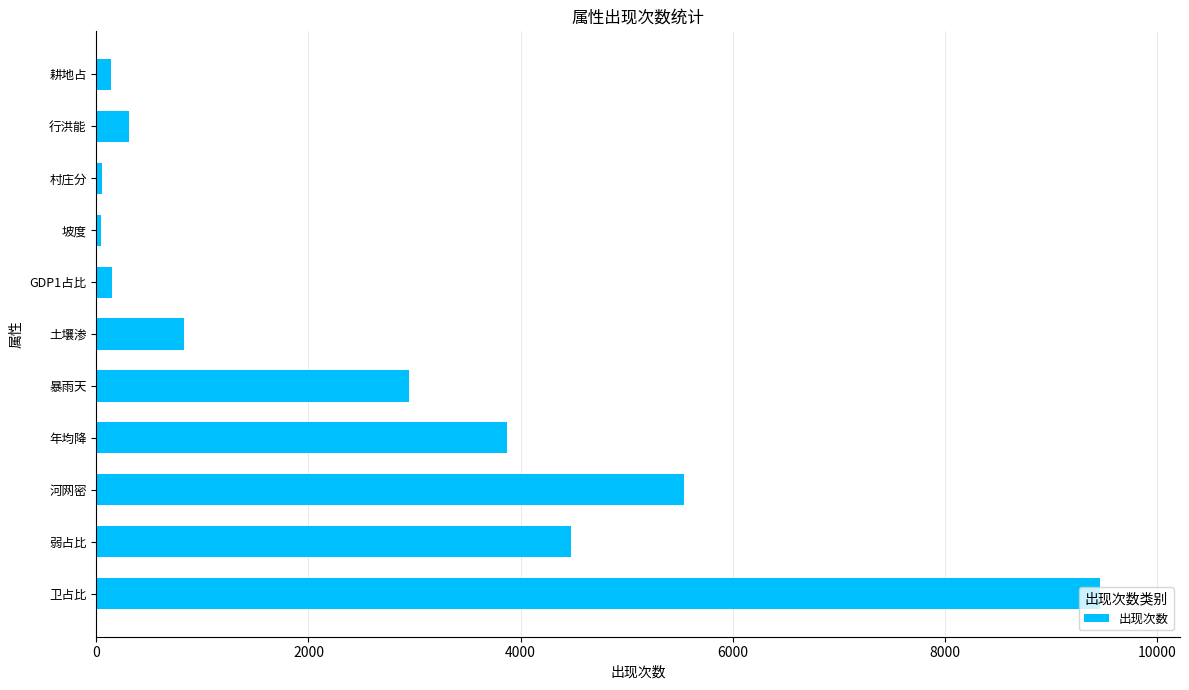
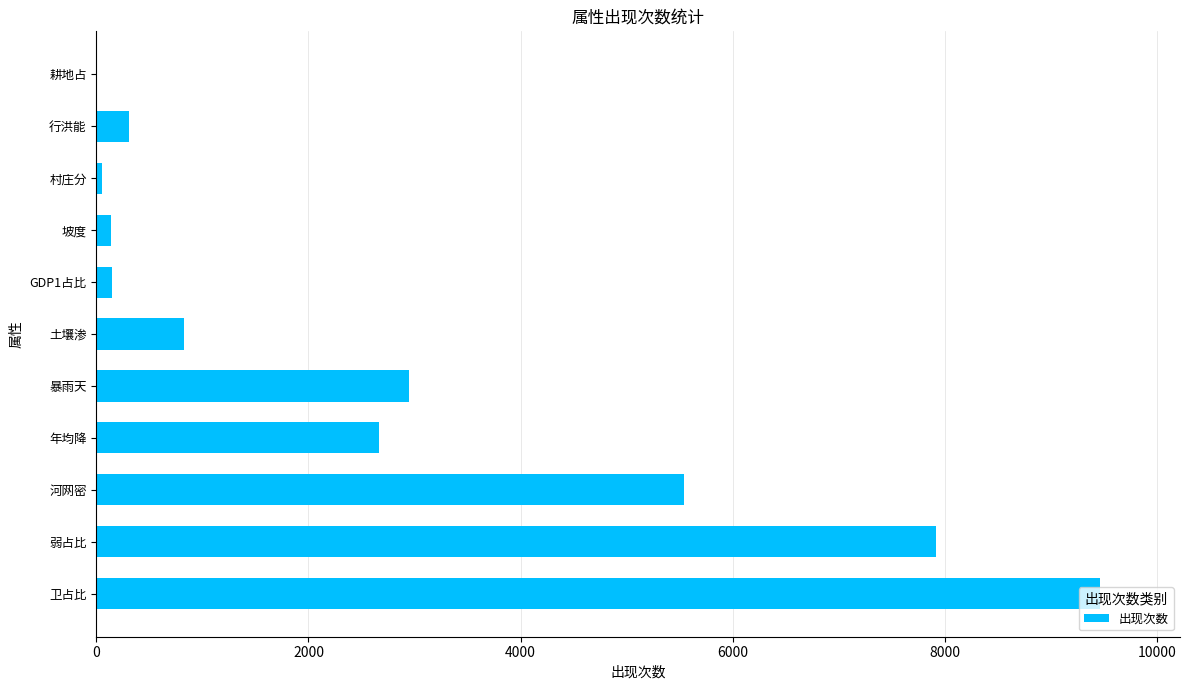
耕地占: 140 -> 10
坡度: 50 -> 140
年均降: 3870 -> 2670
弱占比: 4470 -> 7920
